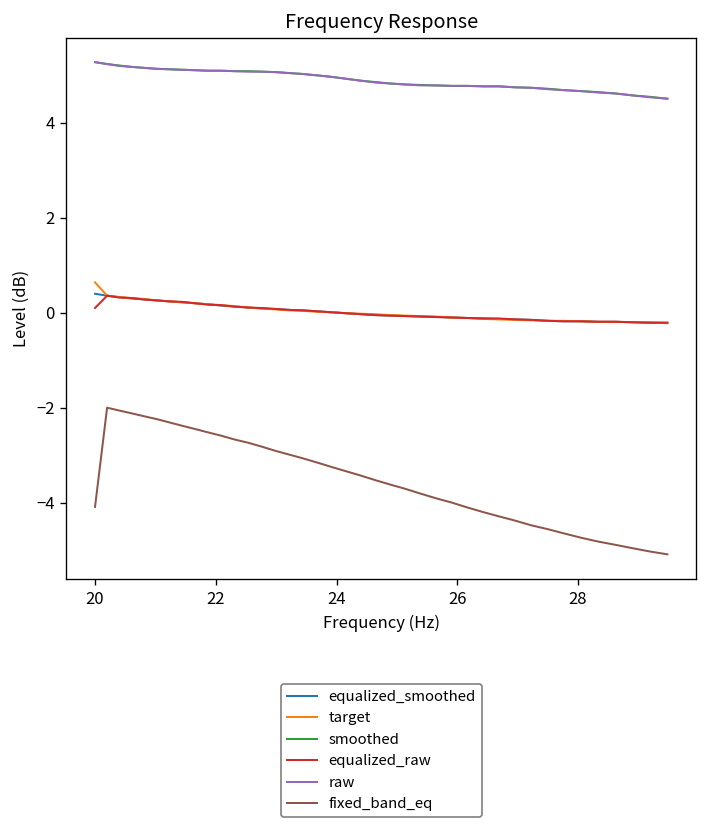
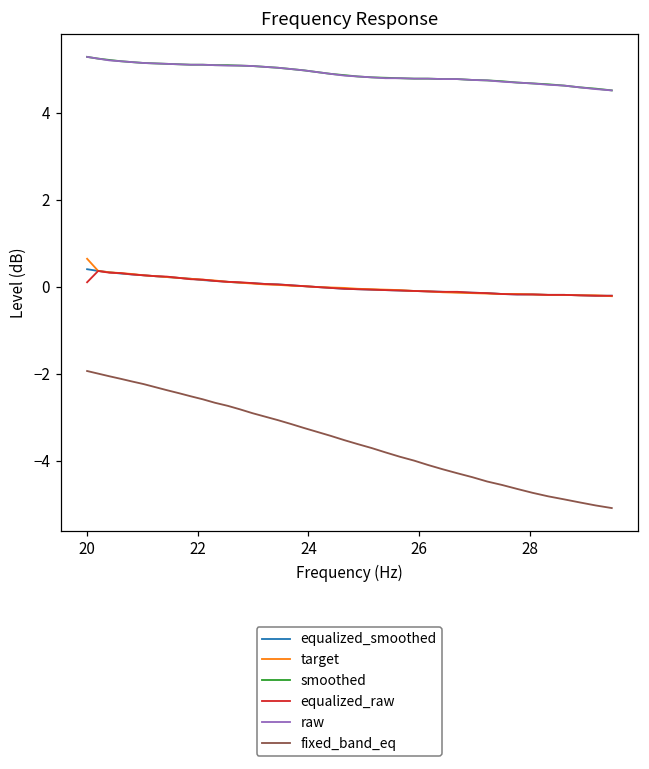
fixed_band_eq, 20: -4.1 -> -1.9
